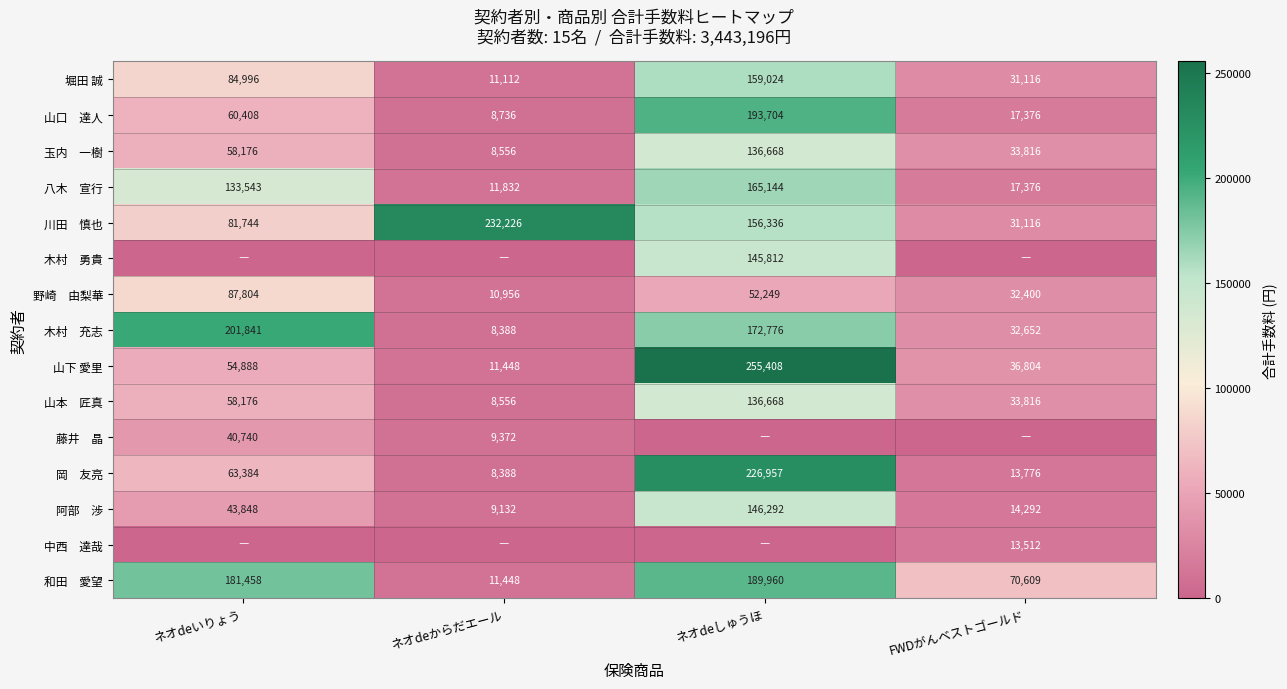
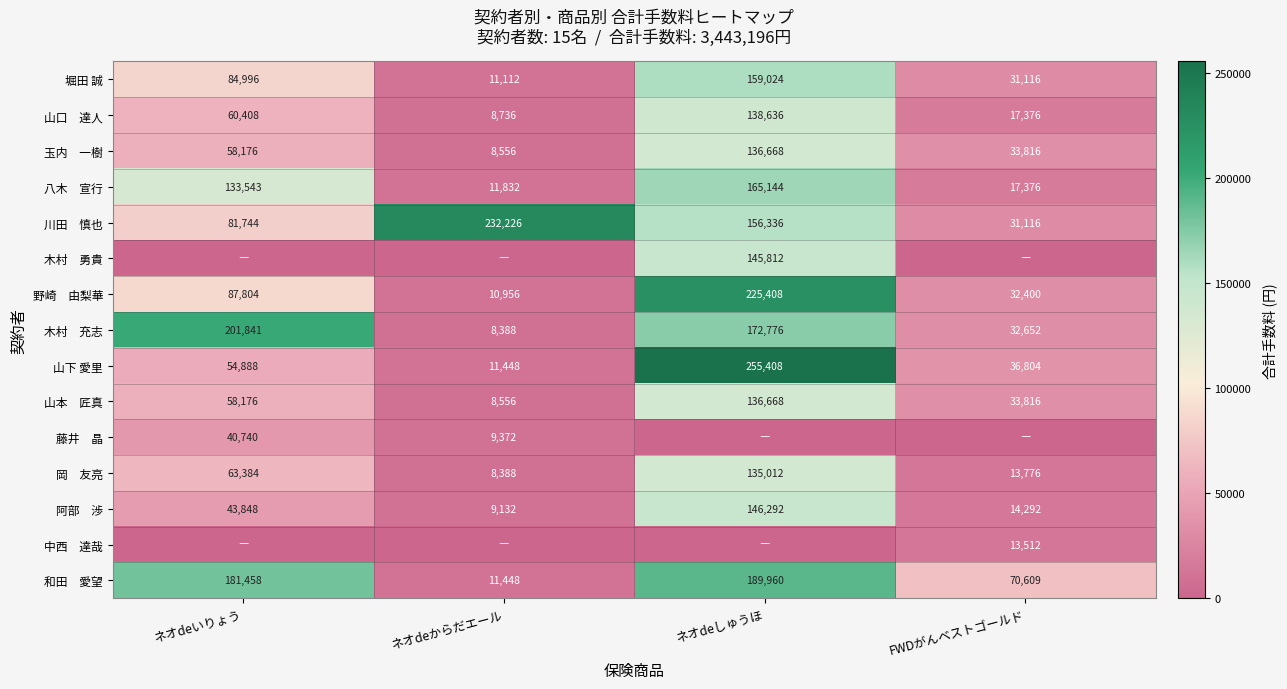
山口 達人, ネオdeしゅうほ: 193,704 -> 138,636
野崎 由梨華, ネオdeしゅうほ: 52,249 -> 225,408
岡 友亮, ネオdeしゅうほ: 226,957 -> 135,012
